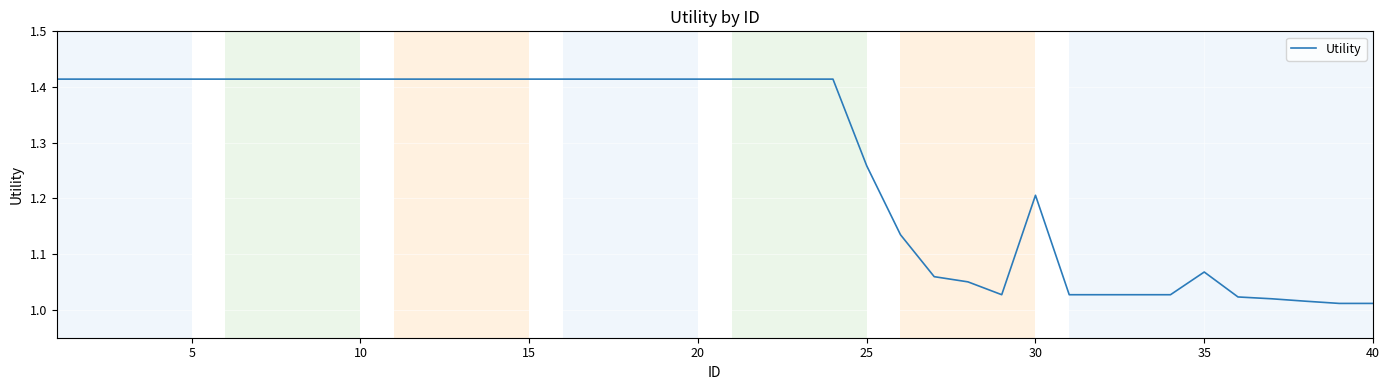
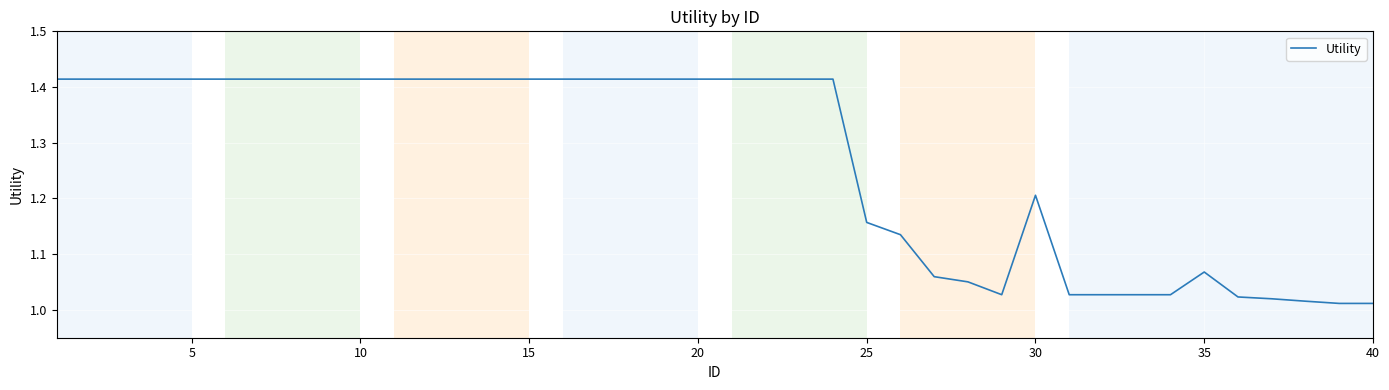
25: 1.26 -> 1.16
